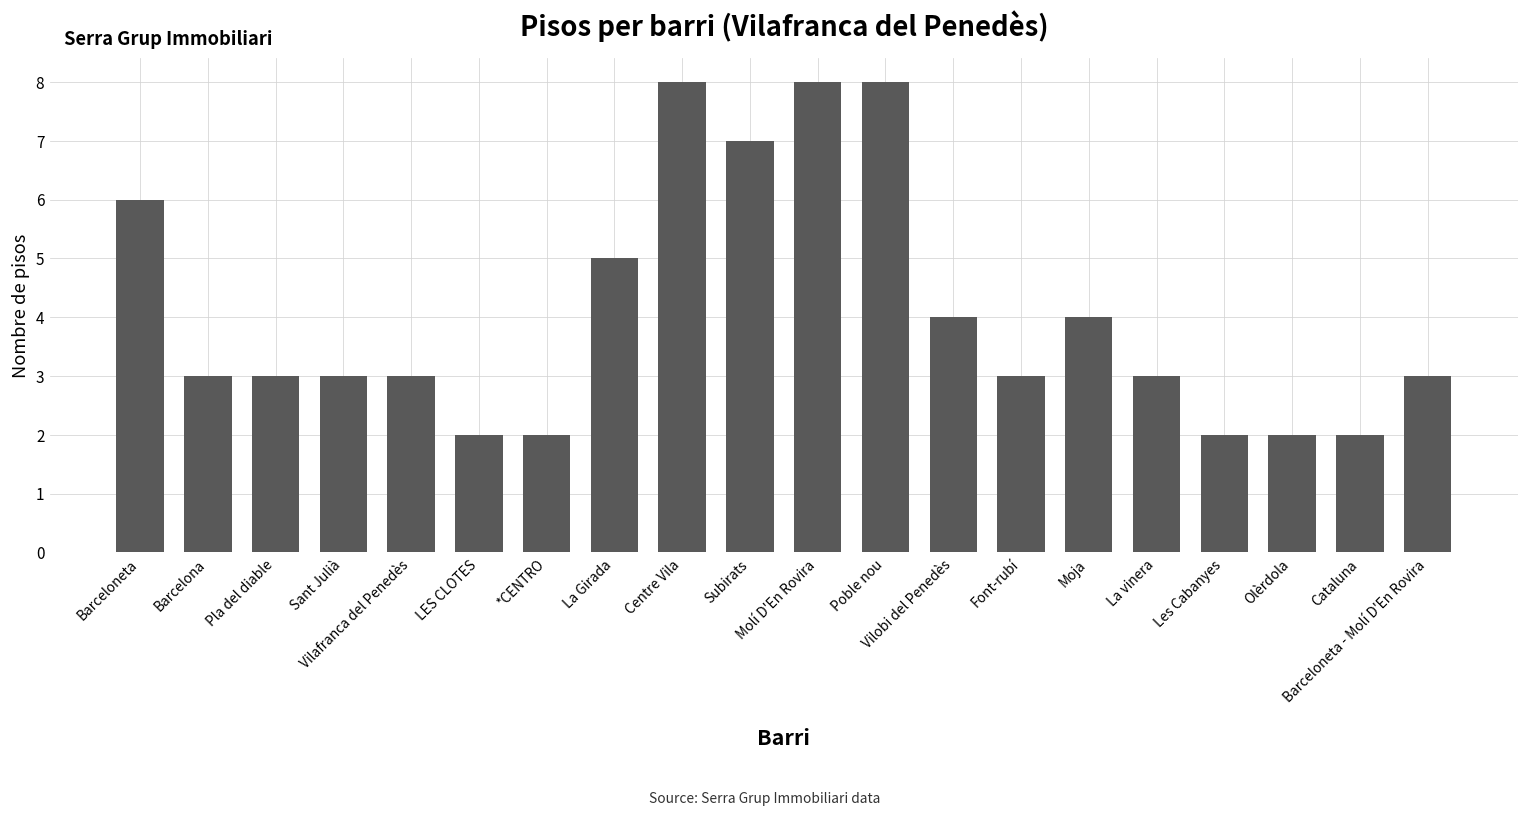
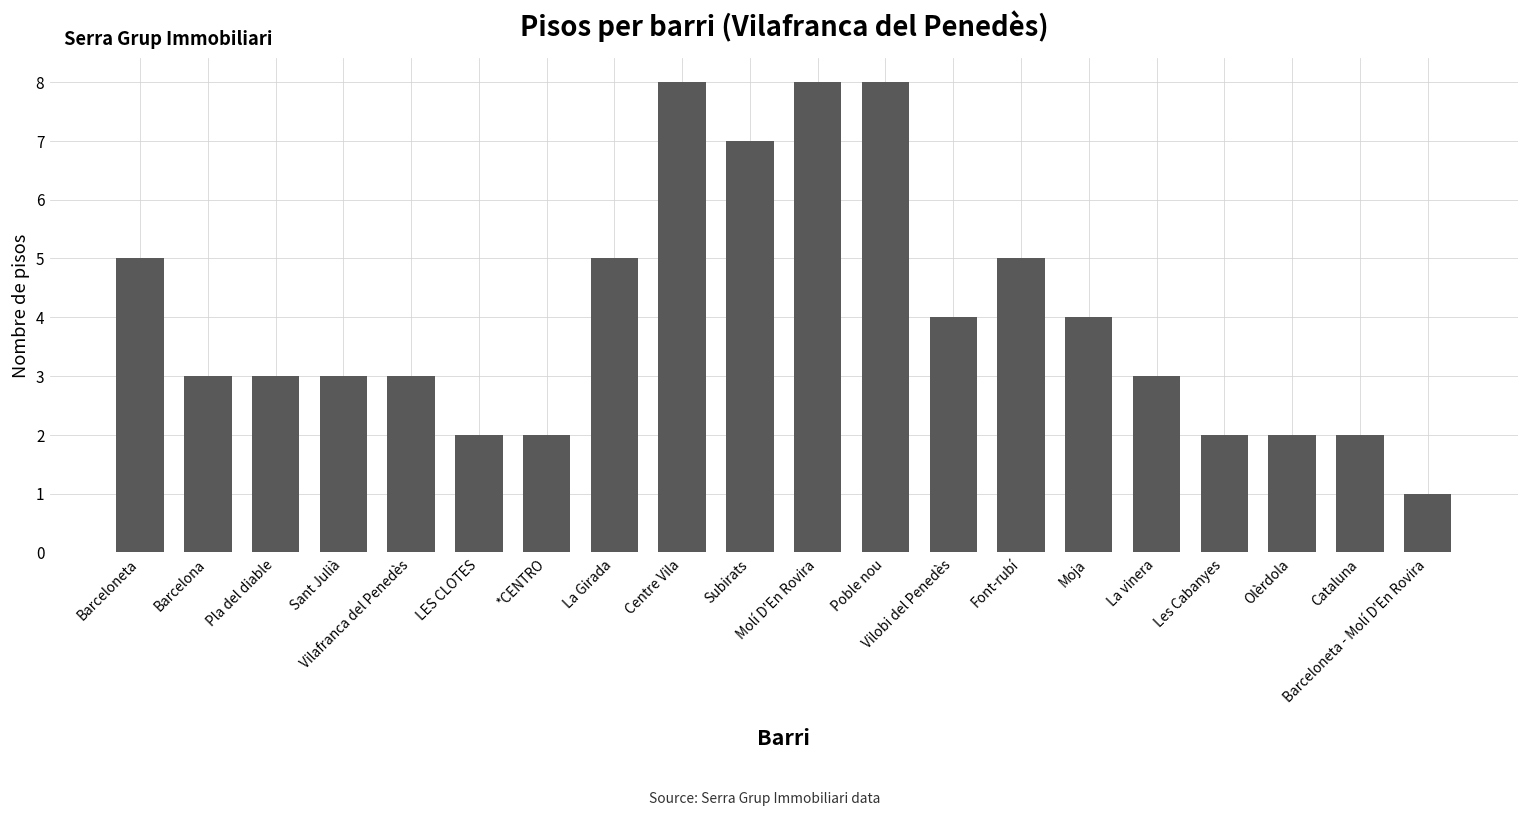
Barceloneta: 6 -> 5
Font-rubí: 3 -> 5
Barceloneta - Molí D'En Rovira: 3 -> 1
